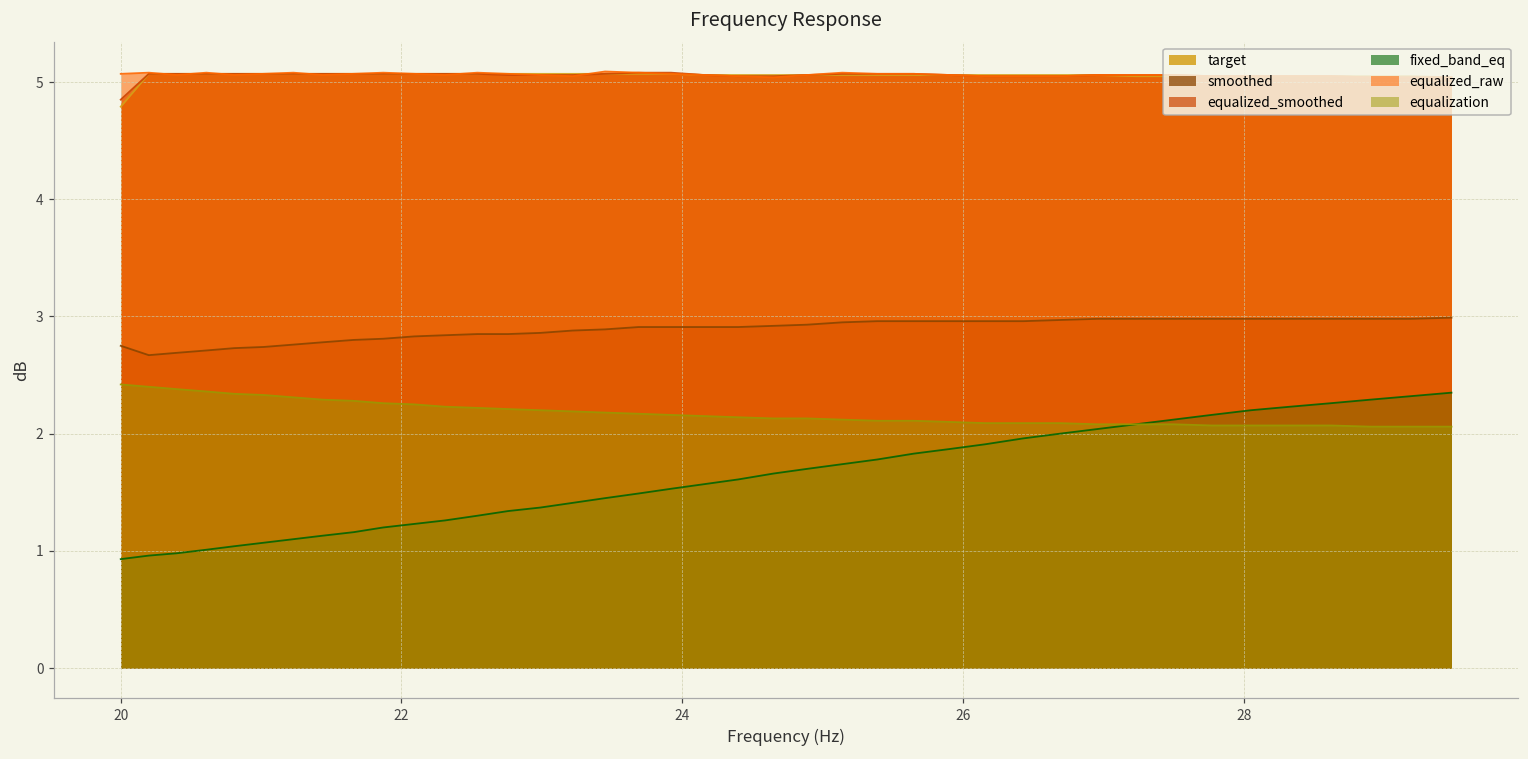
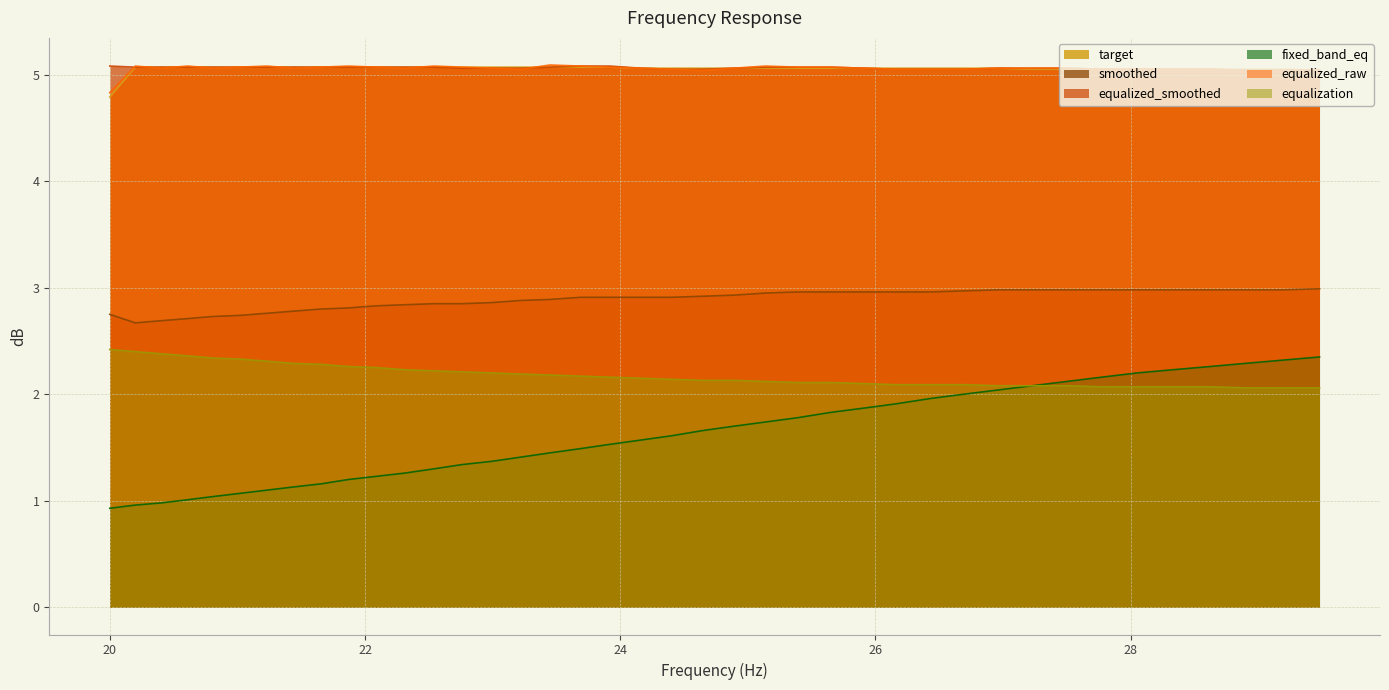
equalized_smoothed, 20: 4.85 -> 5.08
equalized_raw, 20: 5.07 -> 4.83
